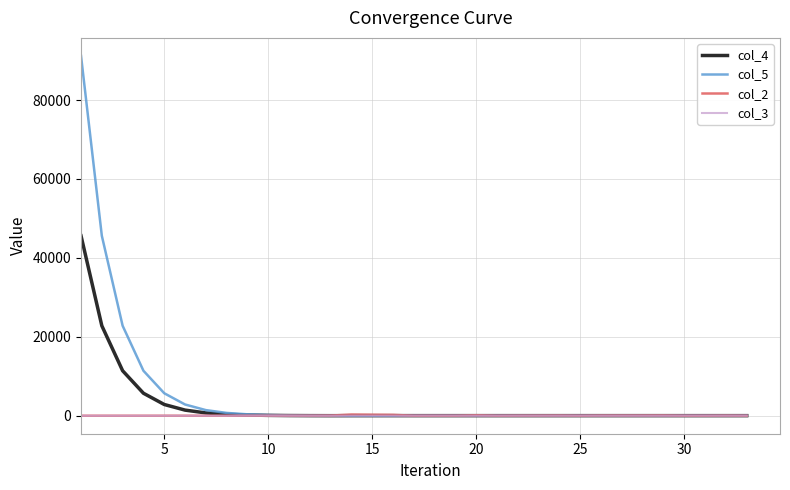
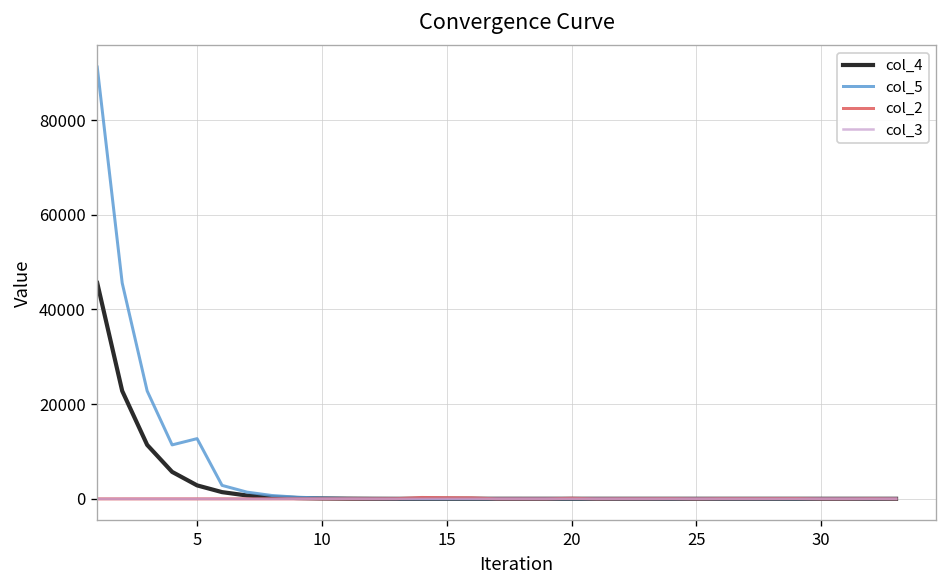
col_5, 5: 6000 -> 13000
